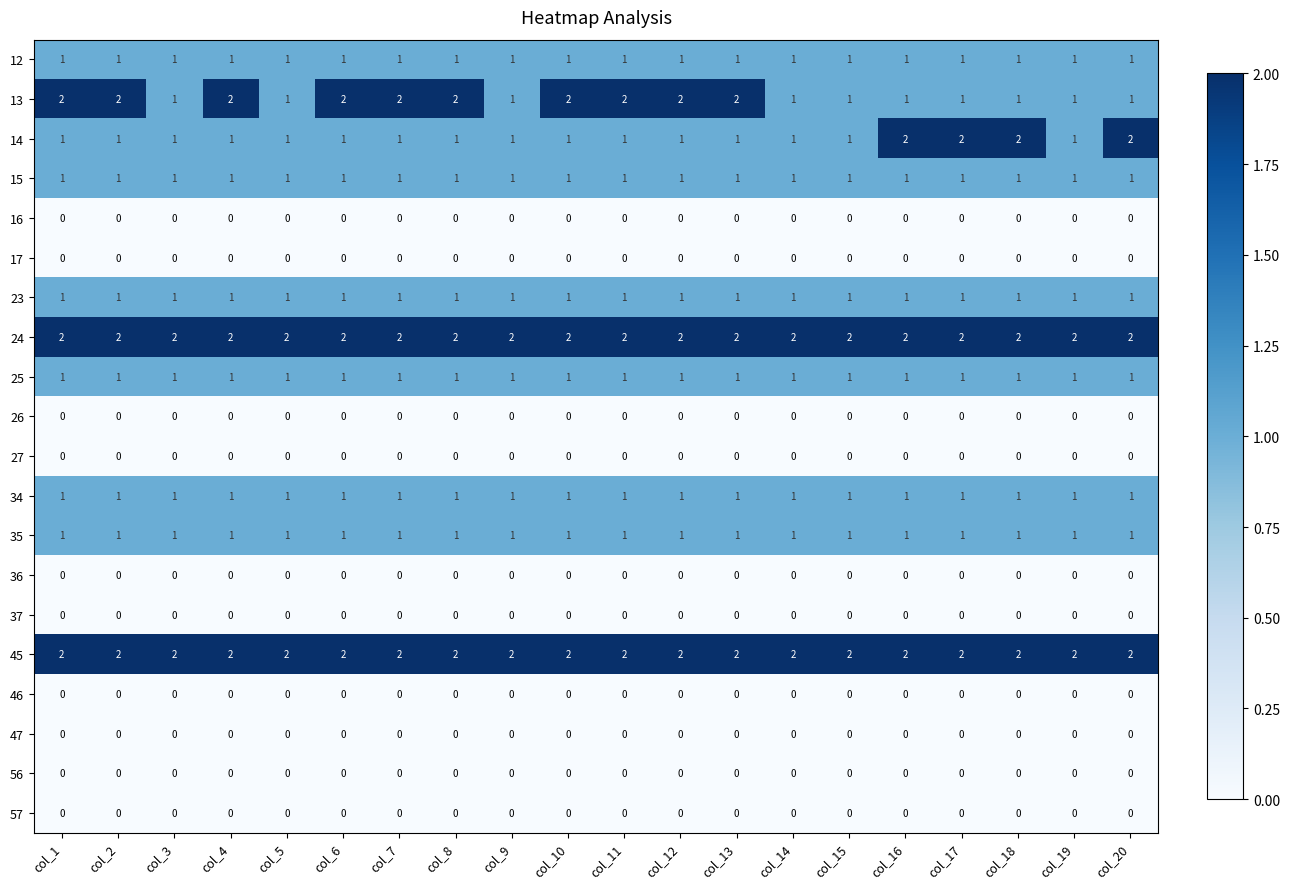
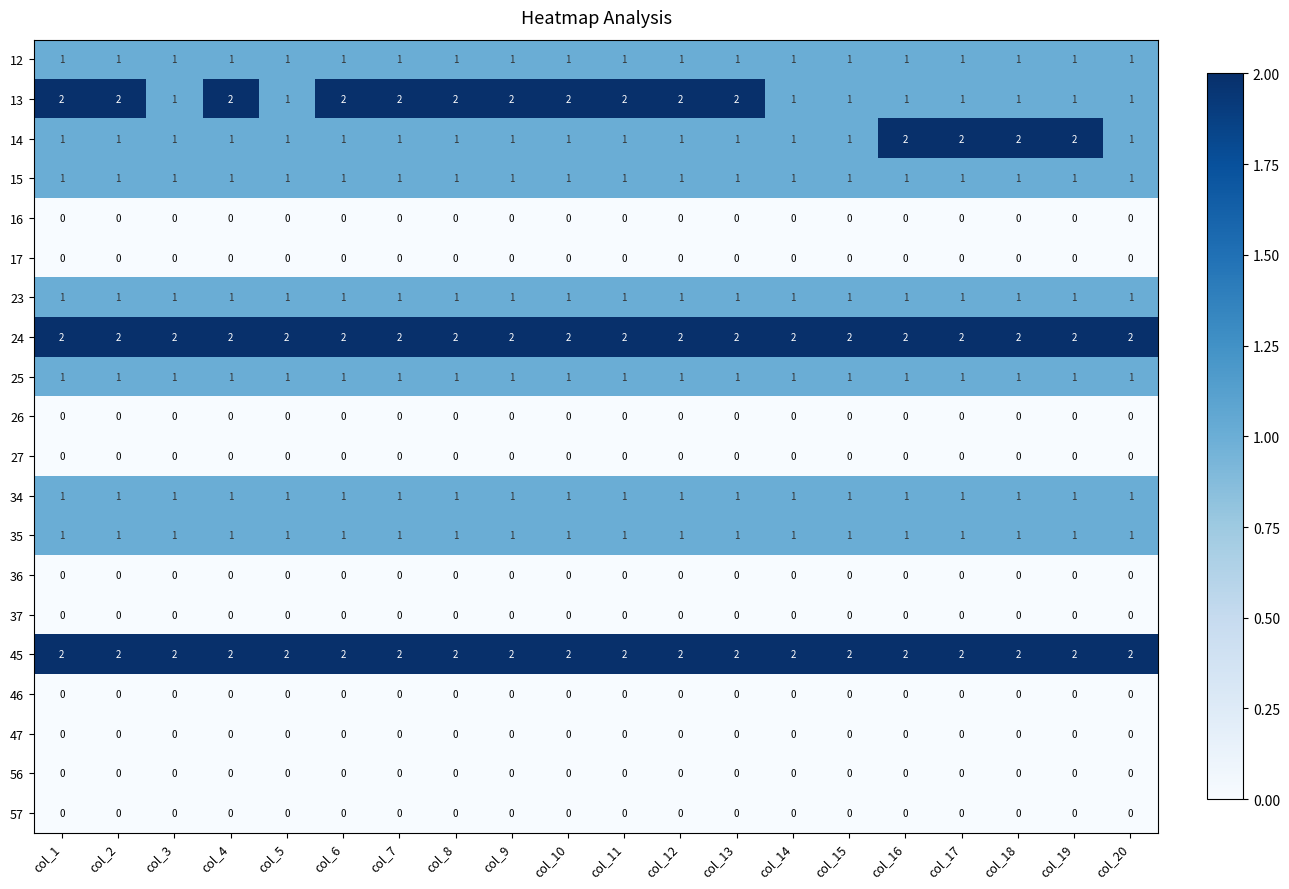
13, col_9: 1 -> 2
14, col_19: 1 -> 2
14, col_20: 2 -> 1
